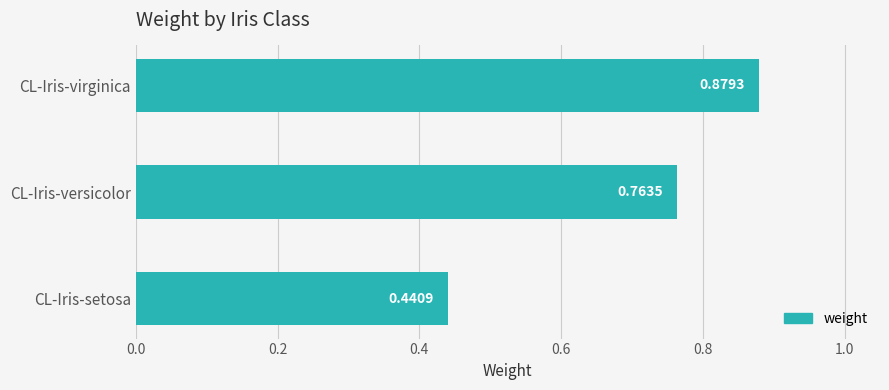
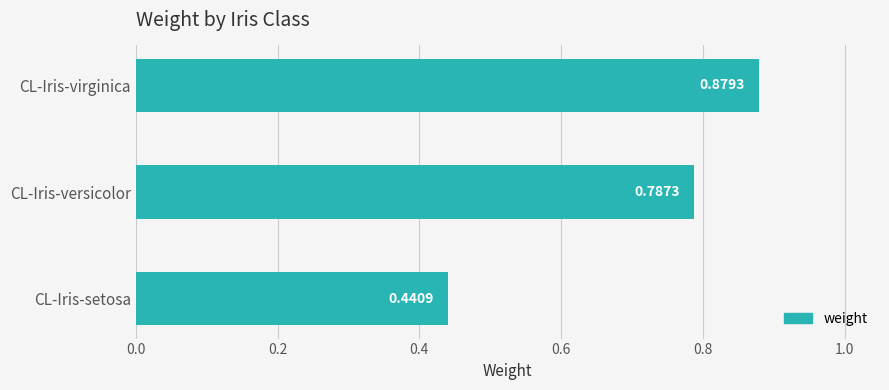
CL-Iris-versicolor: 0.7635 -> 0.7873
